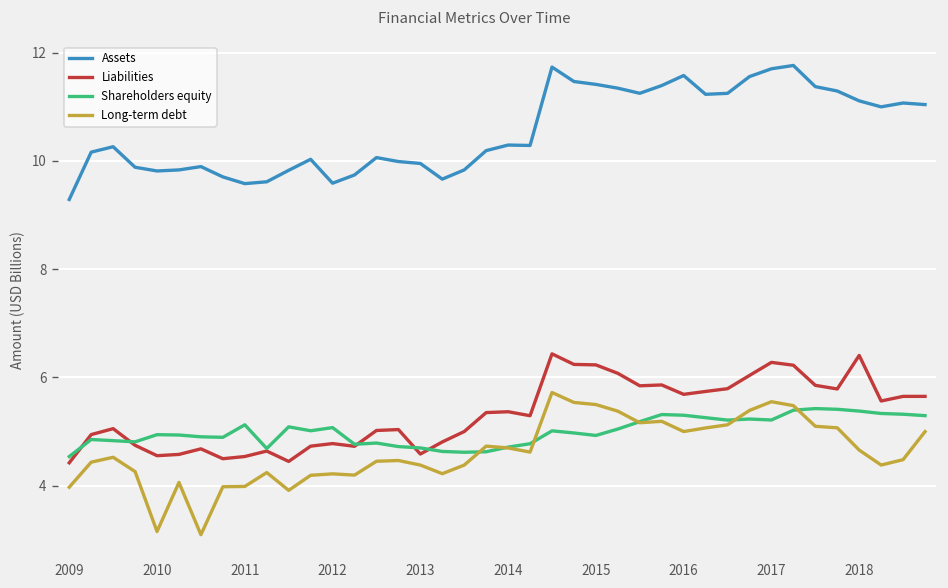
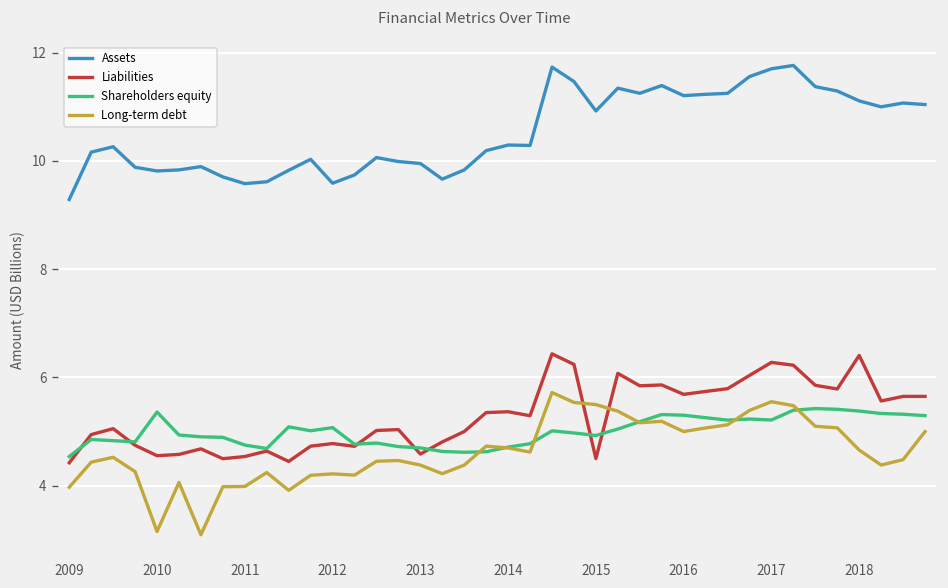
Shareholders equity, 2010: 4.9 -> 5.4
Shareholders equity, 2011: 5.1 -> 4.8
Assets, 2015: 11.4 -> 10.9
Liabilities, 2015: 6.2 -> 4.5
Assets, 2016: 11.6 -> 11.2
